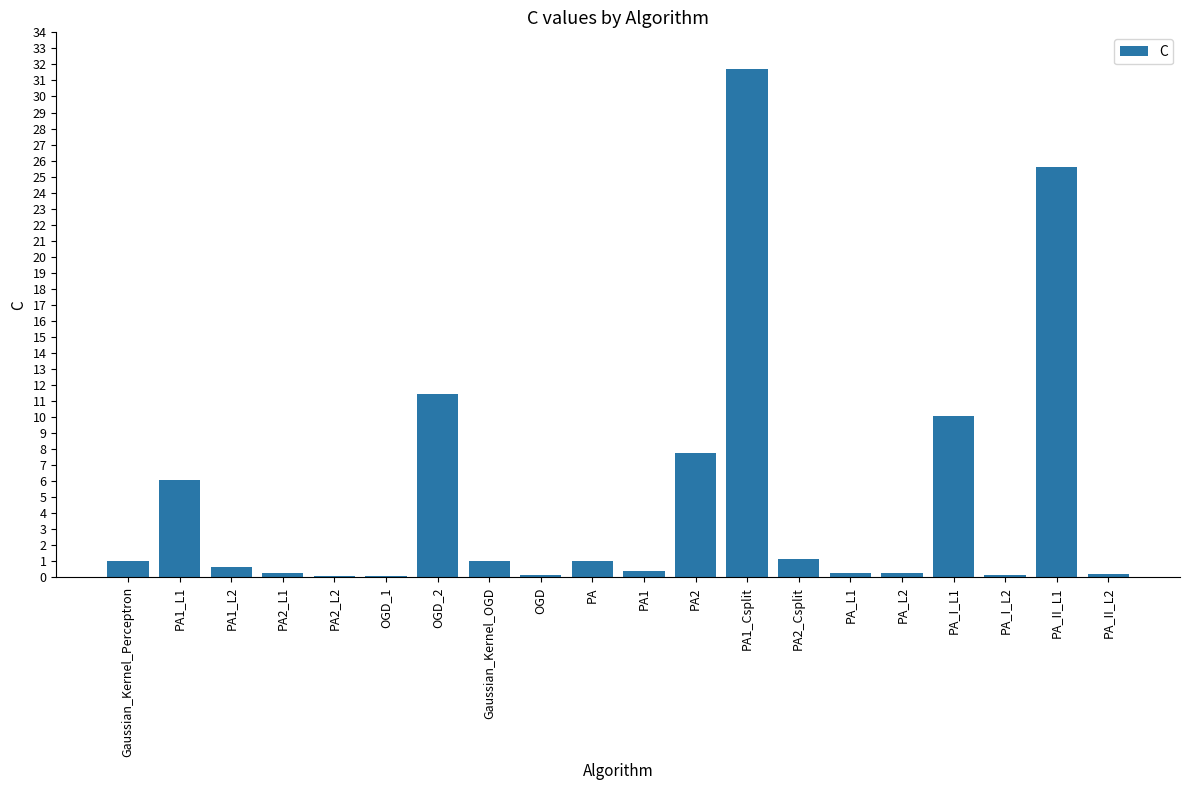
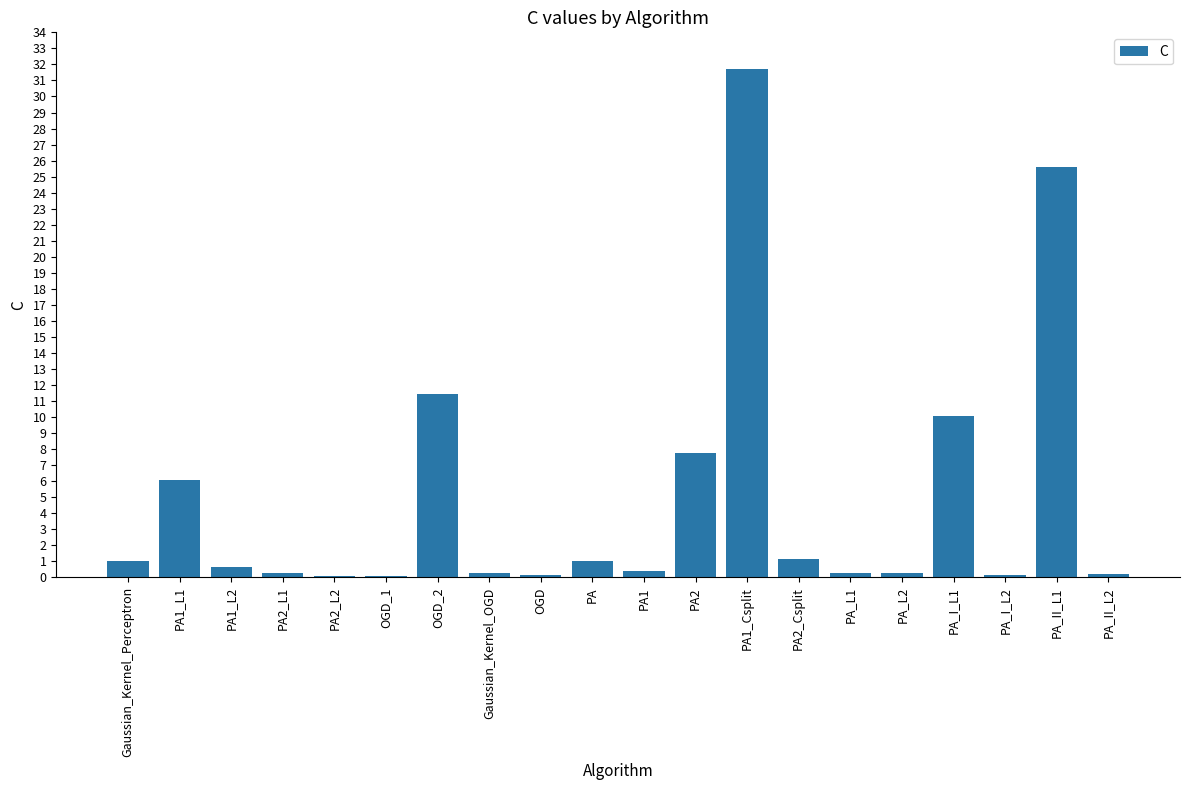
Gaussian_Kernel_OGD: 1.0 -> 0.3
